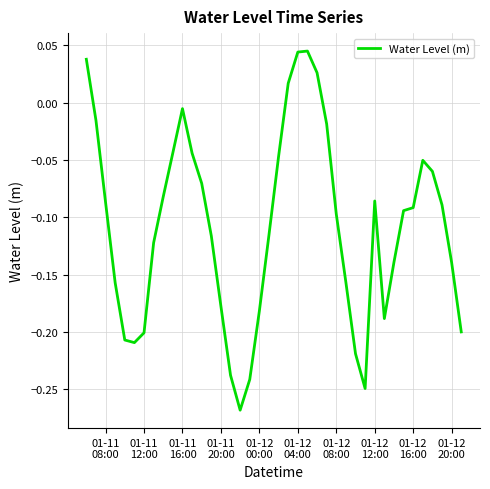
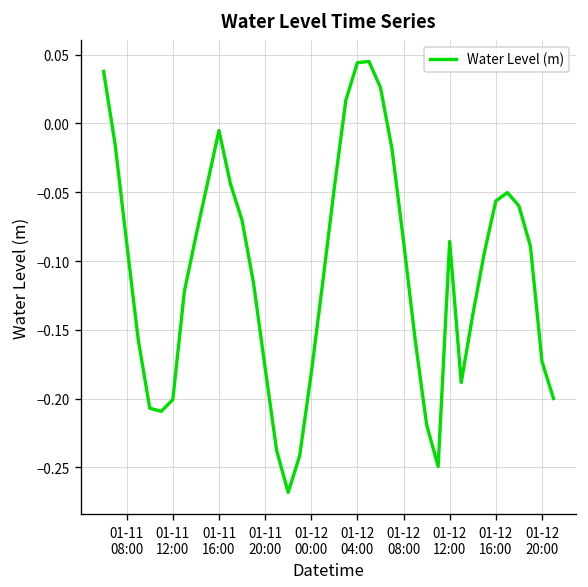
01-12 08:00: -0.097 -> -0.086
01-12 16:00: -0.092 -> -0.056
01-12 20:00: -0.139 -> -0.173
